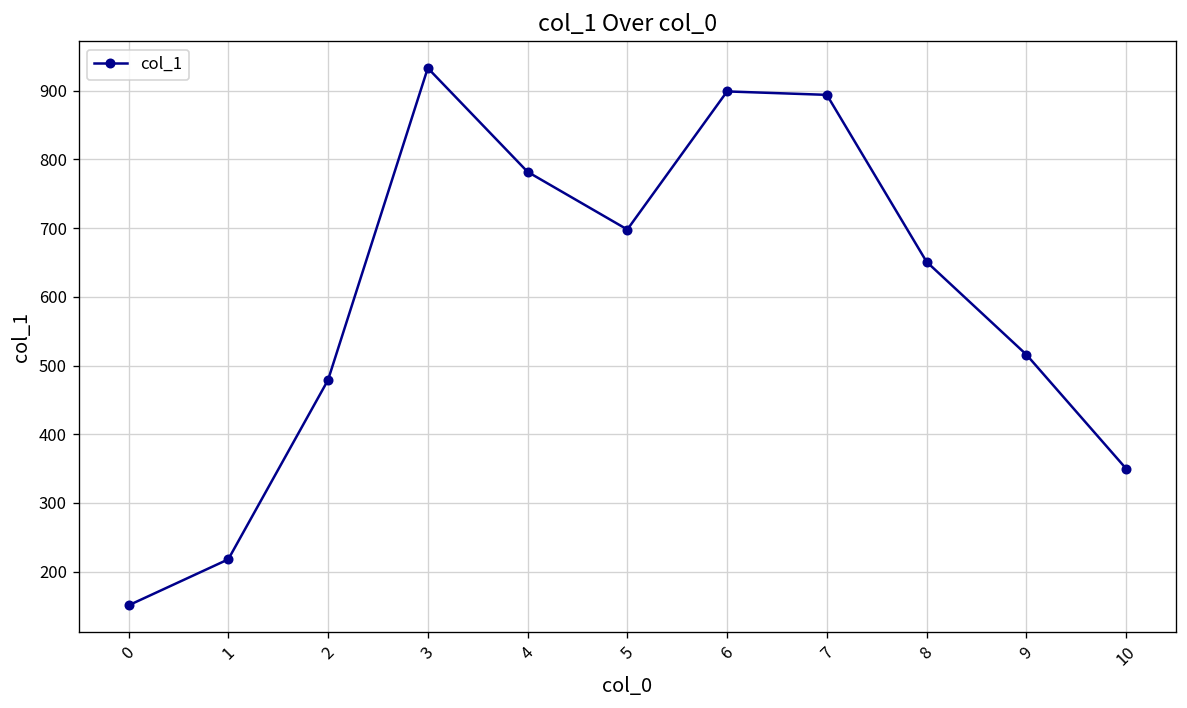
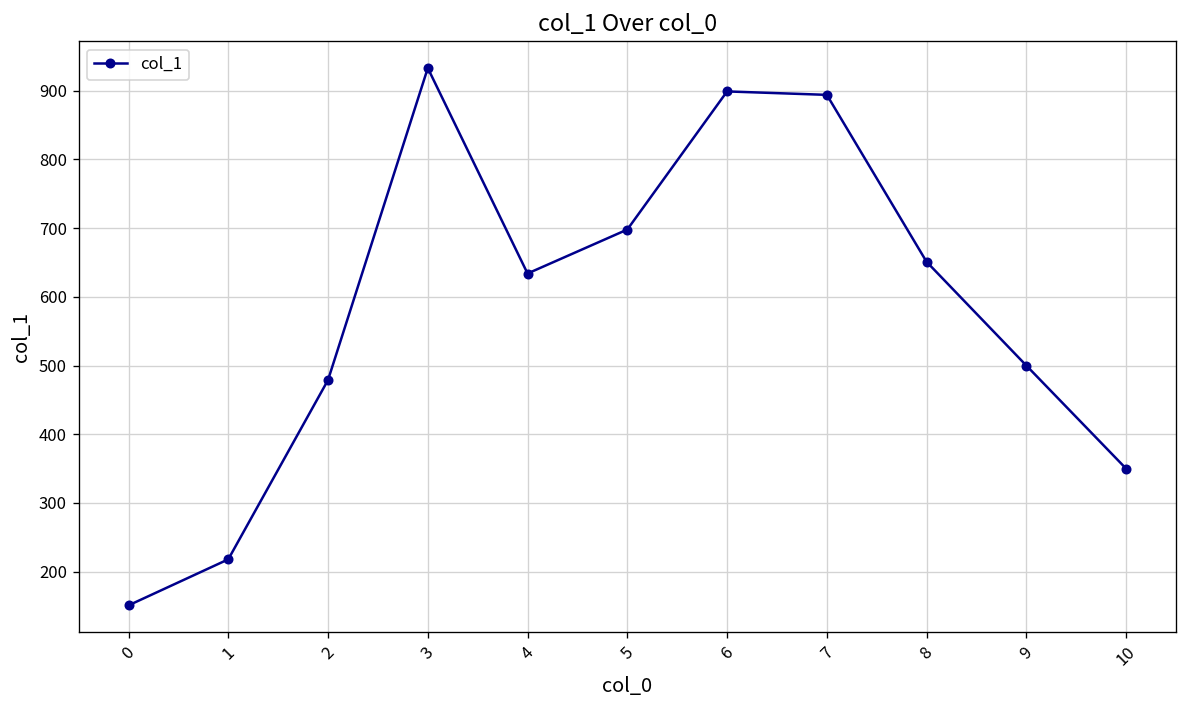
4: 780 -> 630
9: 520 -> 500
